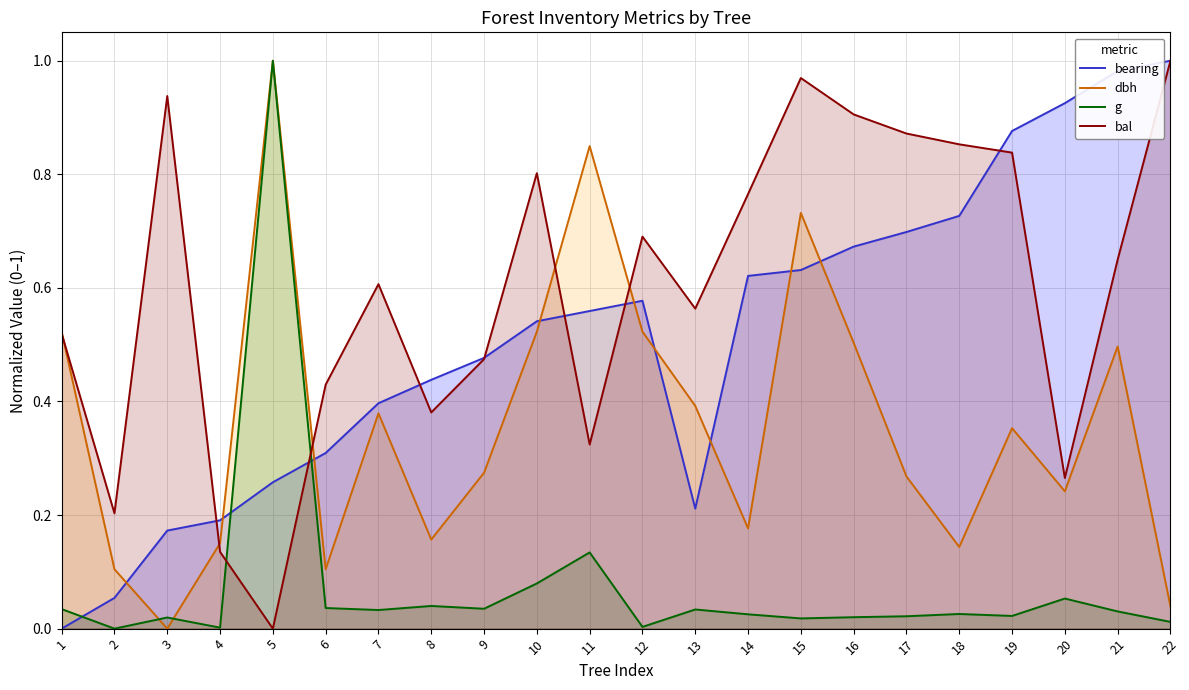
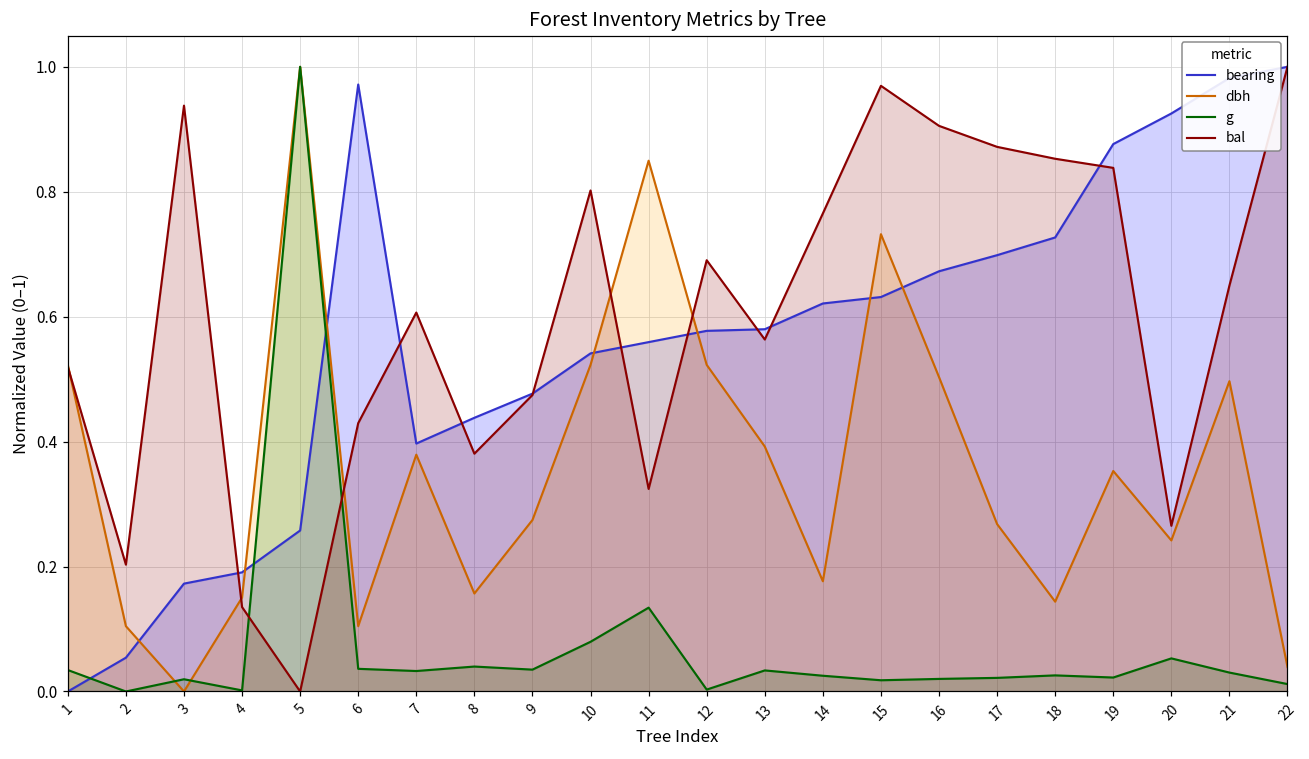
bearing, 6: 0.31 -> 0.97
bearing, 13: 0.21 -> 0.58
